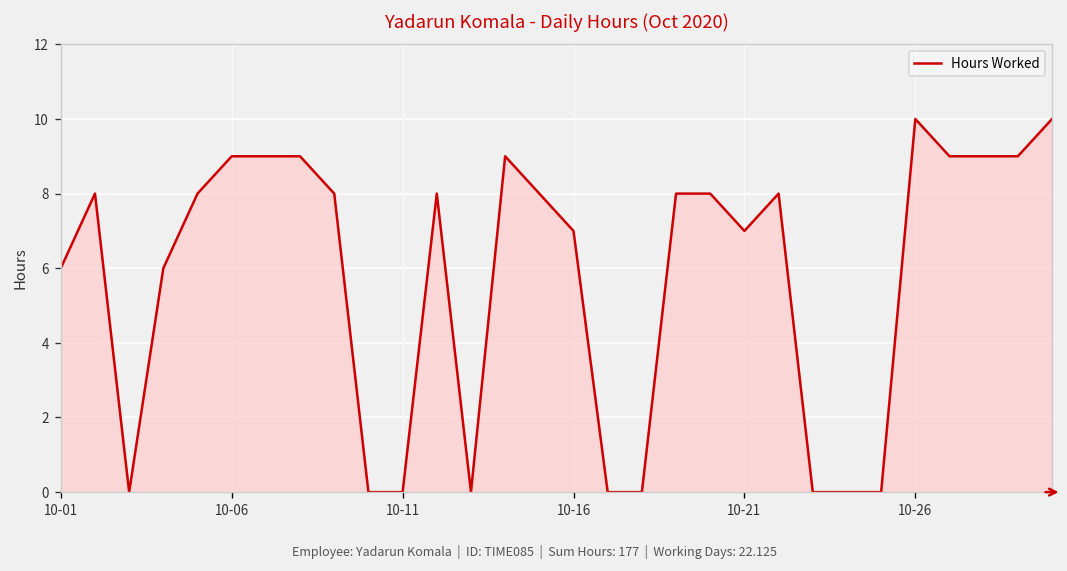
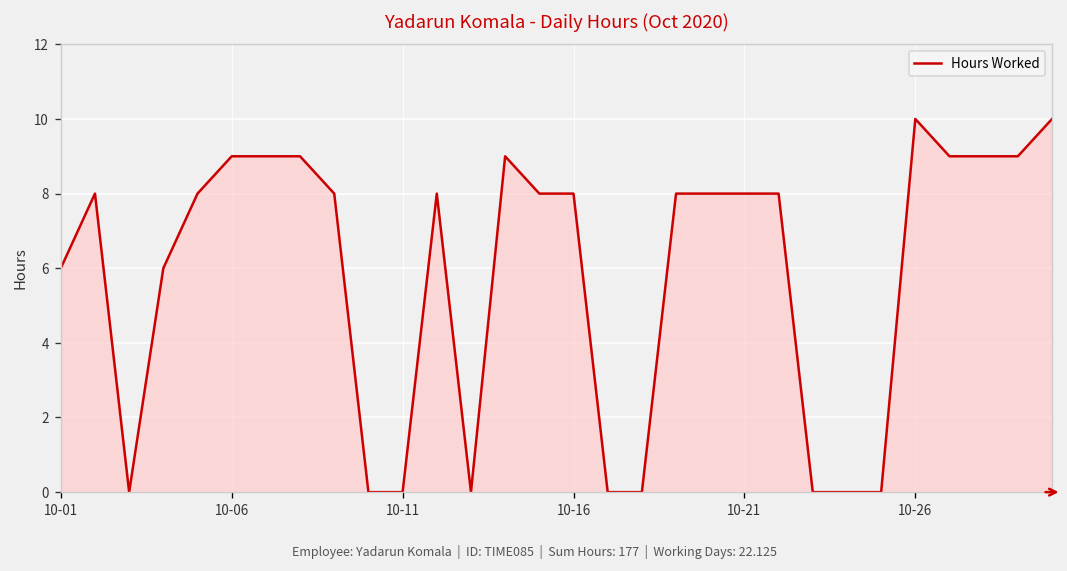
10-16: 7 -> 8
10-21: 7 -> 8
